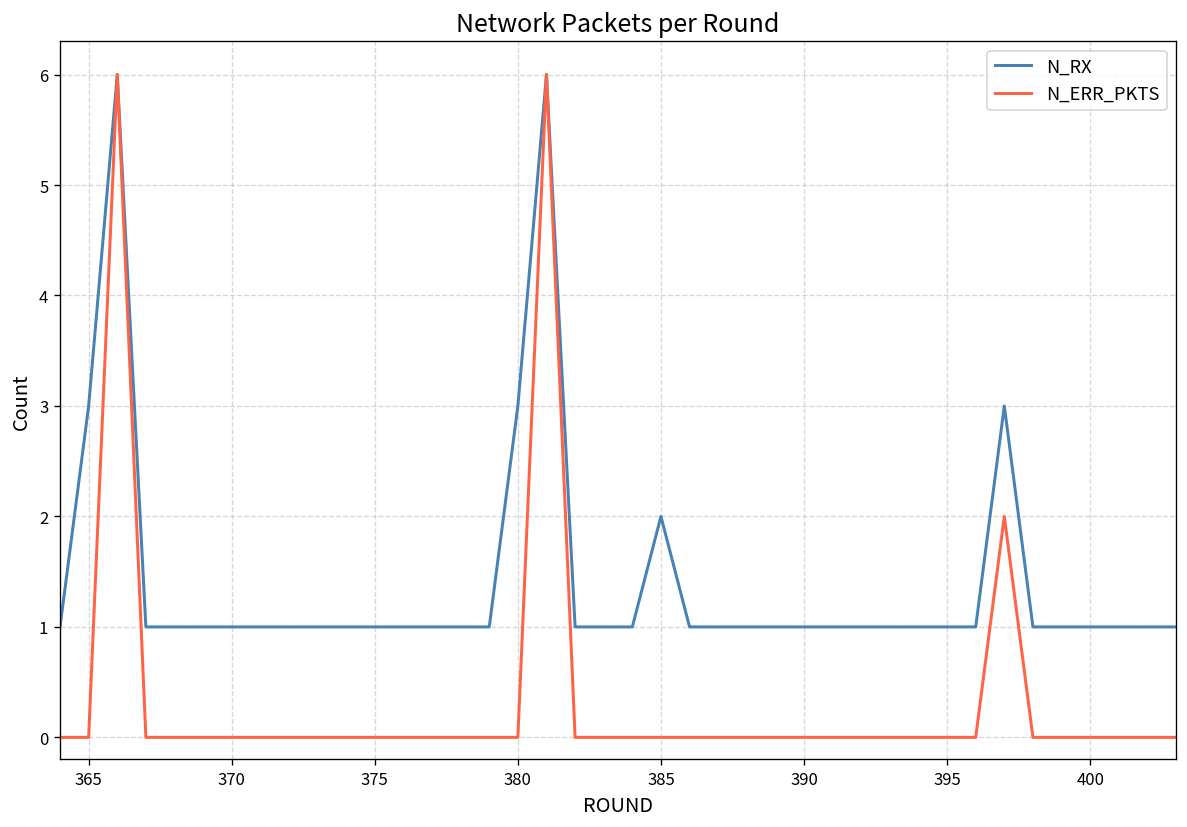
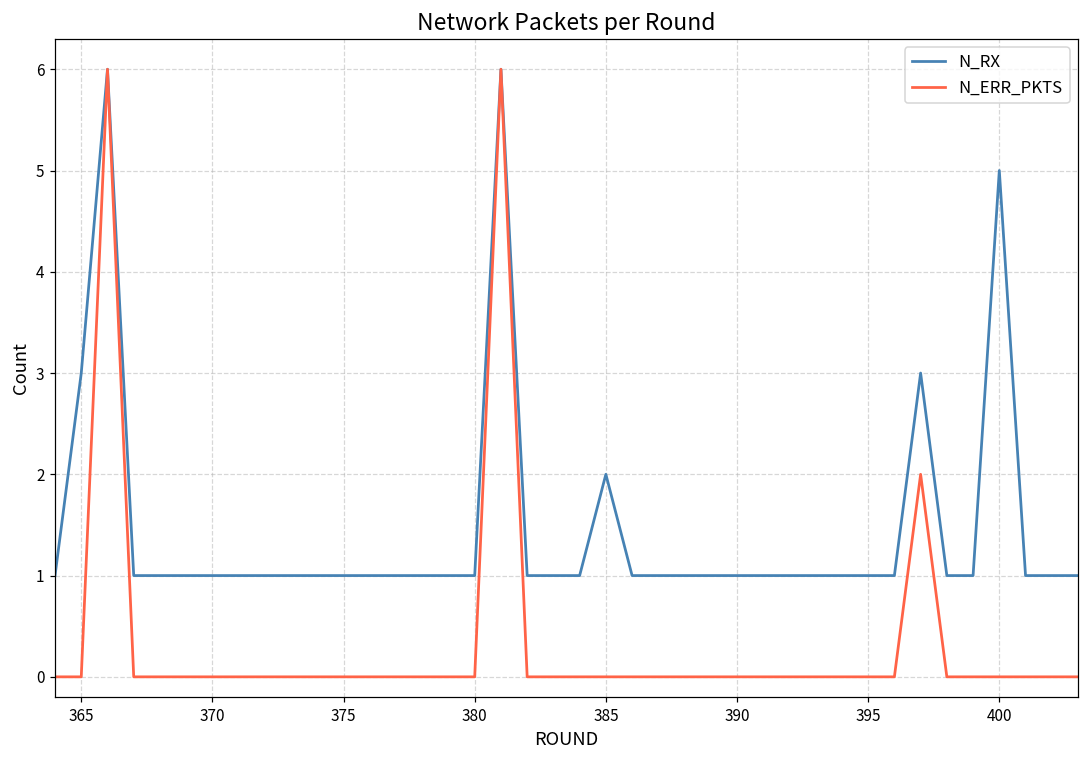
N_RX, 380: 3 -> 1
N_RX, 400: 1 -> 5
